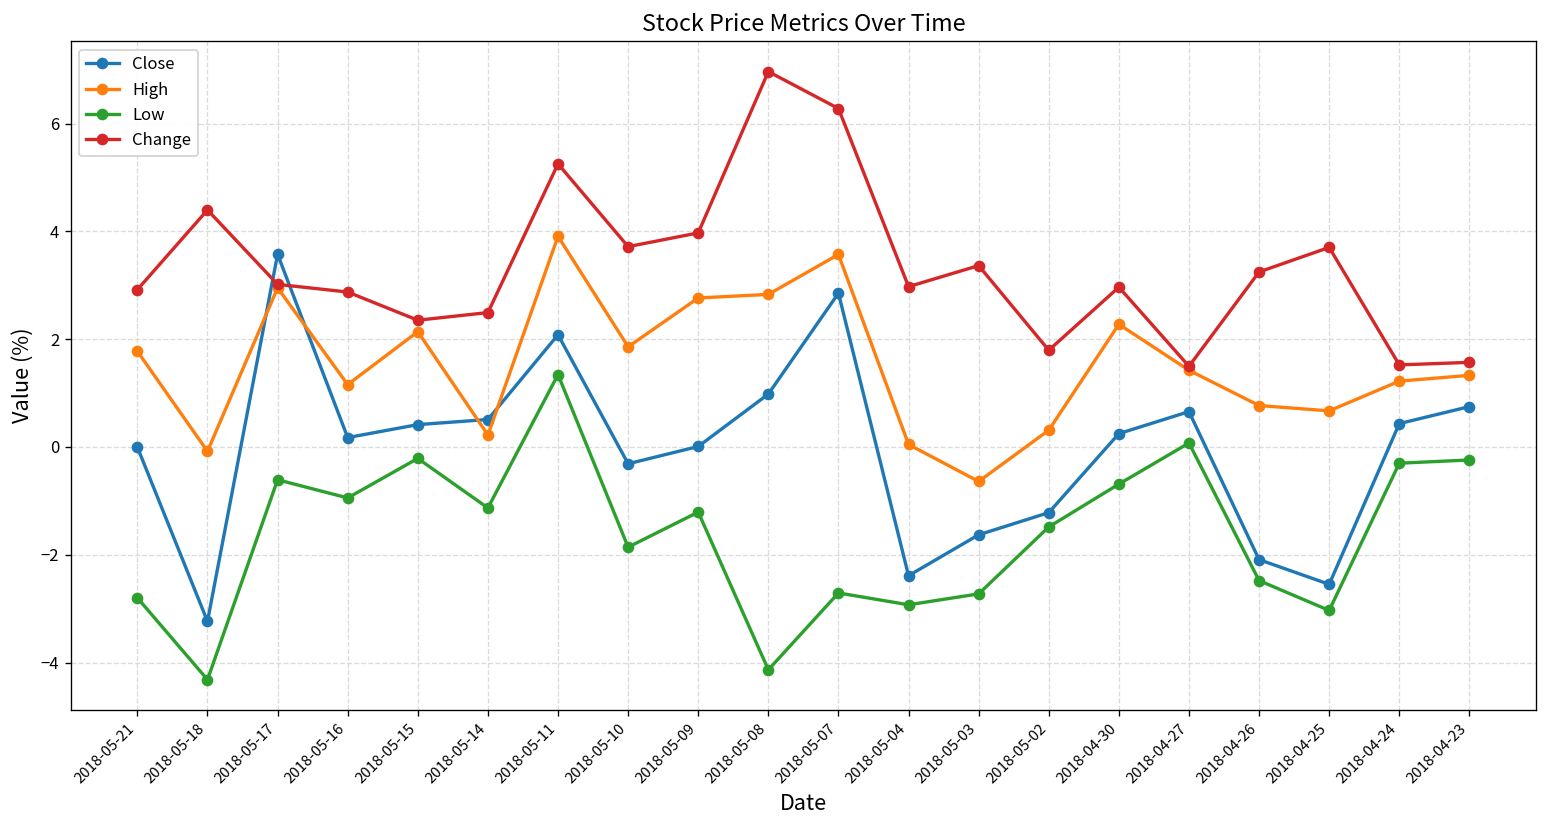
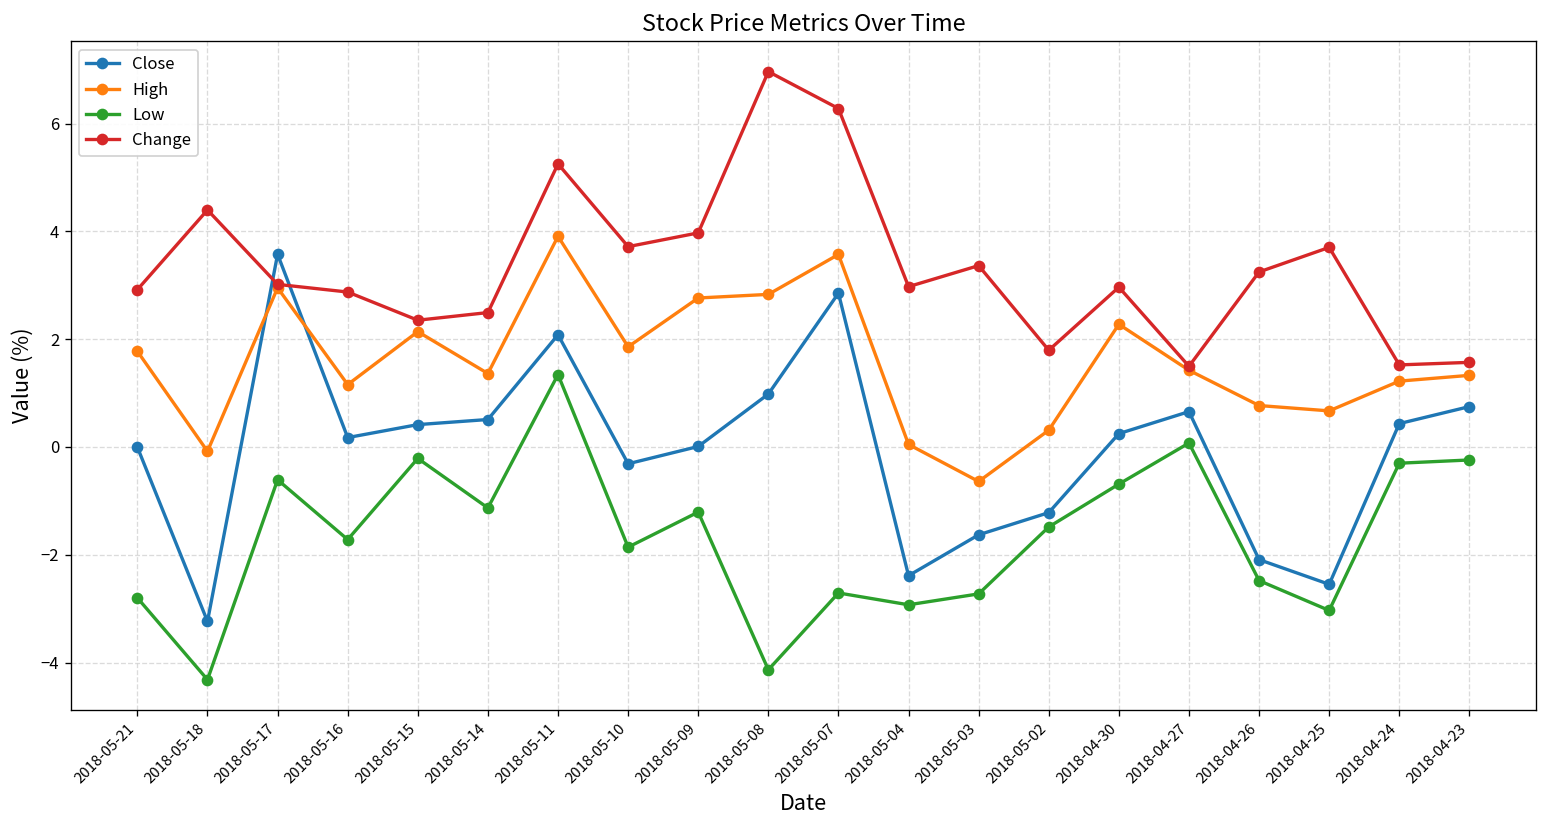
Low, 2018-05-16: -0.9 -> -1.7
High, 2018-05-14: 0.2 -> 1.4
